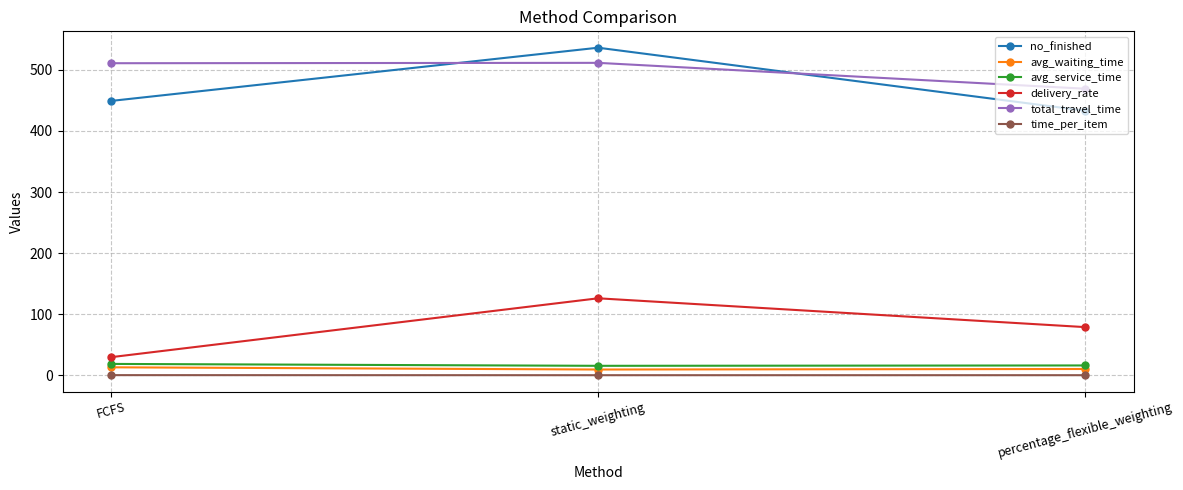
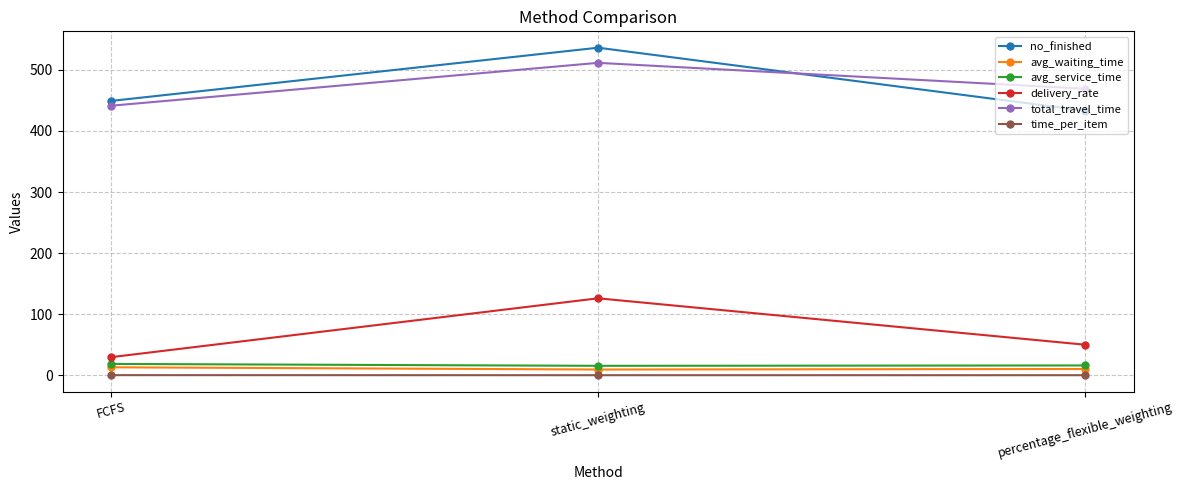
total_travel_time, FCFS: 510 -> 440
delivery_rate, percentage_flexible_weighting: 80 -> 50
